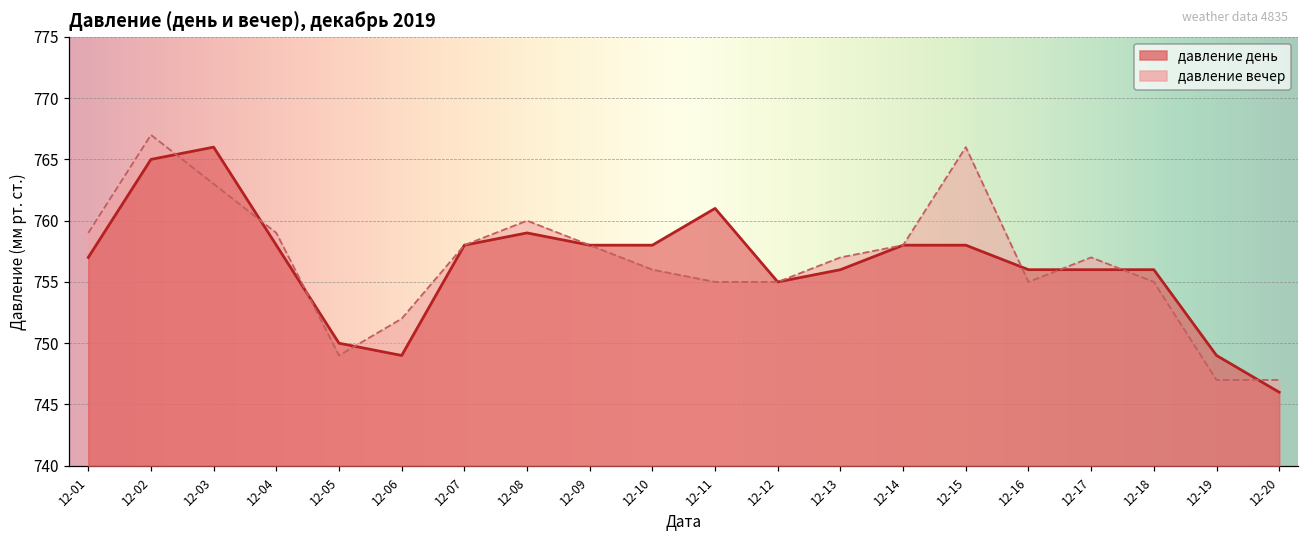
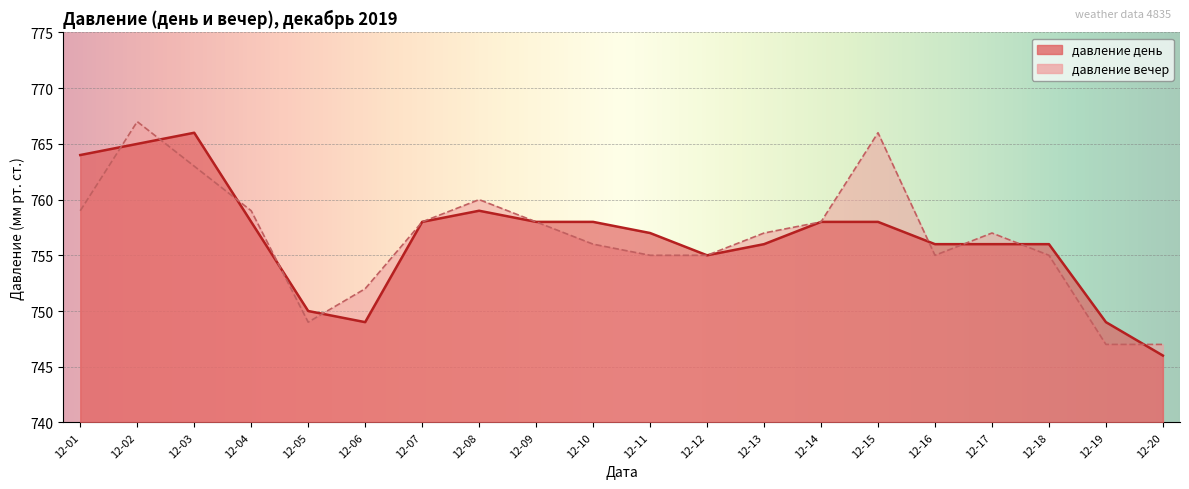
давление день, 12-01: 757 -> 764
давление день, 12-11: 761 -> 757
